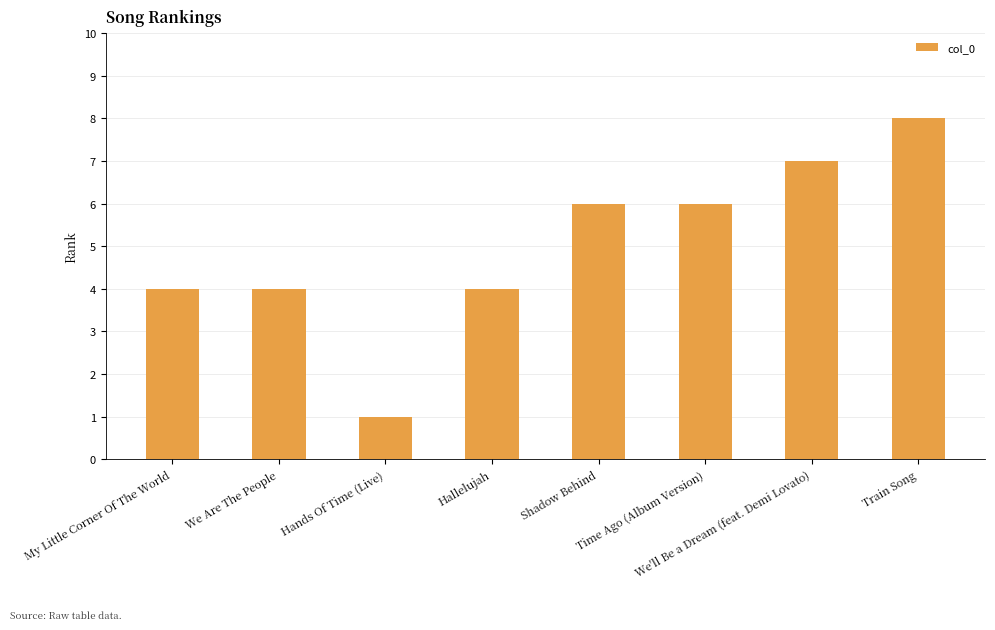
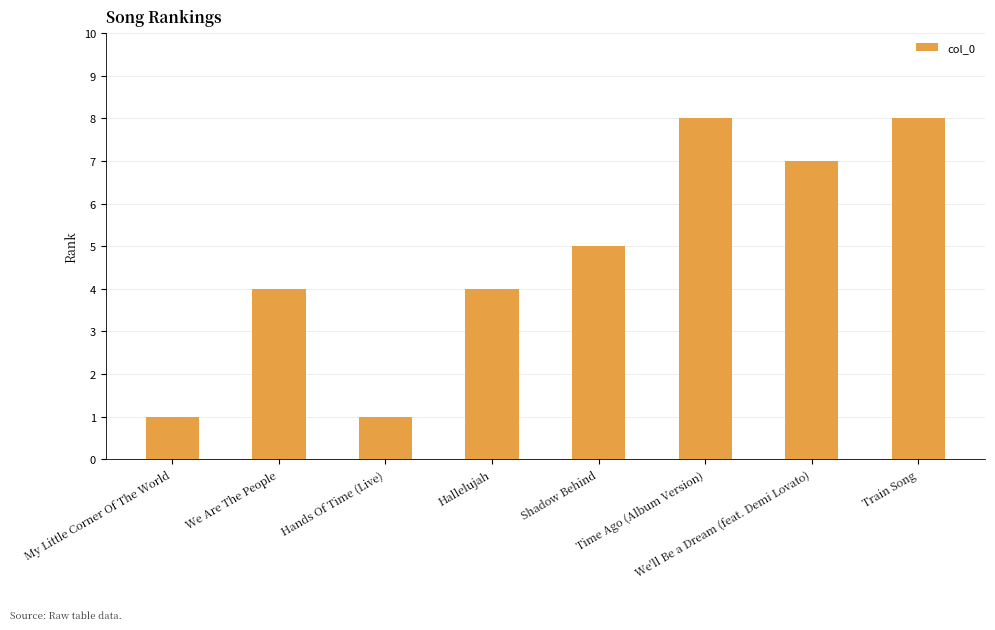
My Little Corner Of The World: 4 -> 1
Shadow Behind: 6 -> 5
Time Ago (Album Version): 6 -> 8
